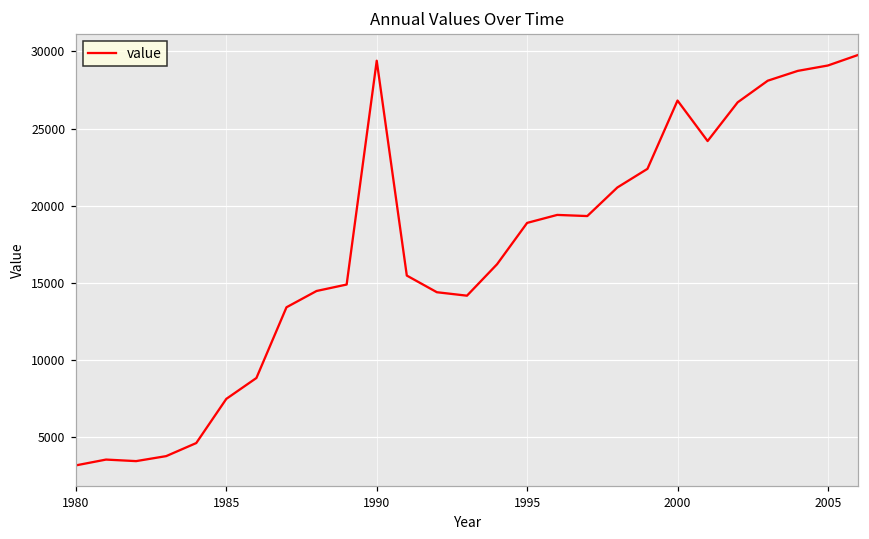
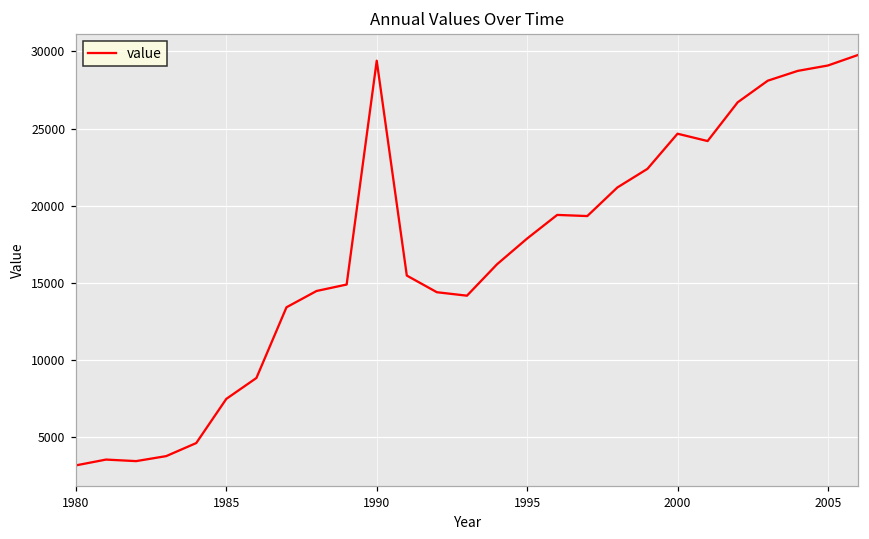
1995: 18900 -> 17900
2000: 26800 -> 24700
